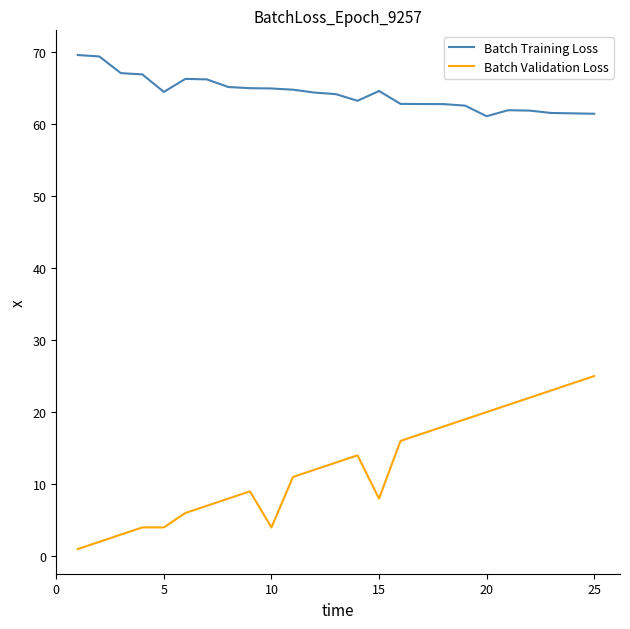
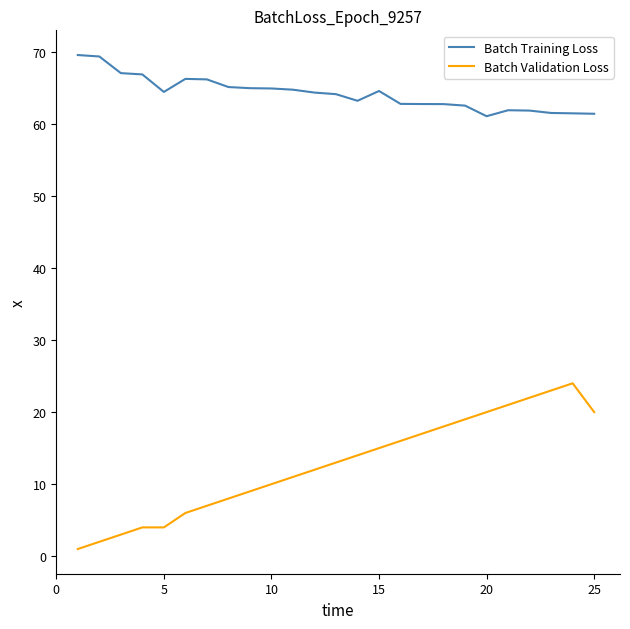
Batch Validation Loss, 10: 4 -> 10
Batch Validation Loss, 15: 8 -> 15
Batch Validation Loss, 25: 25 -> 20
